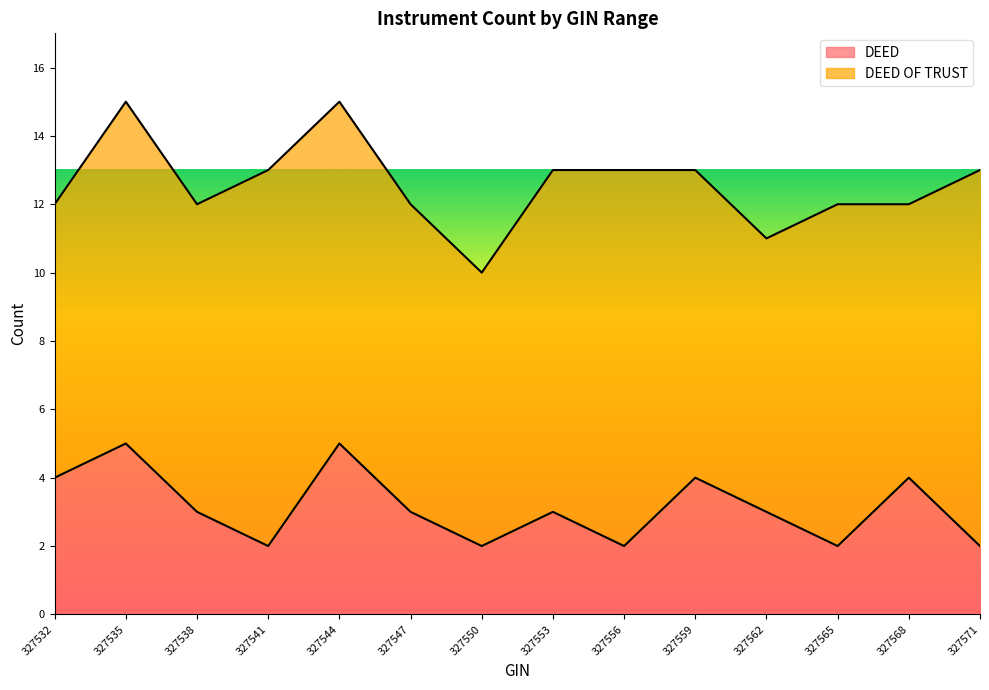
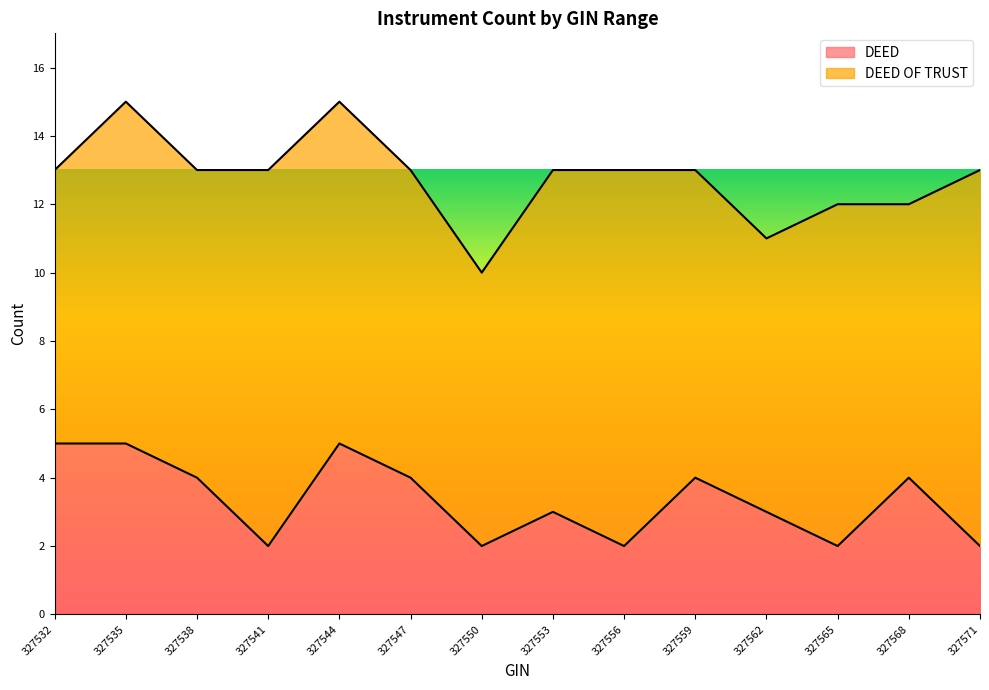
DEED, 327532: 4 -> 5
DEED, 327538: 3 -> 4
DEED, 327547: 3 -> 4
